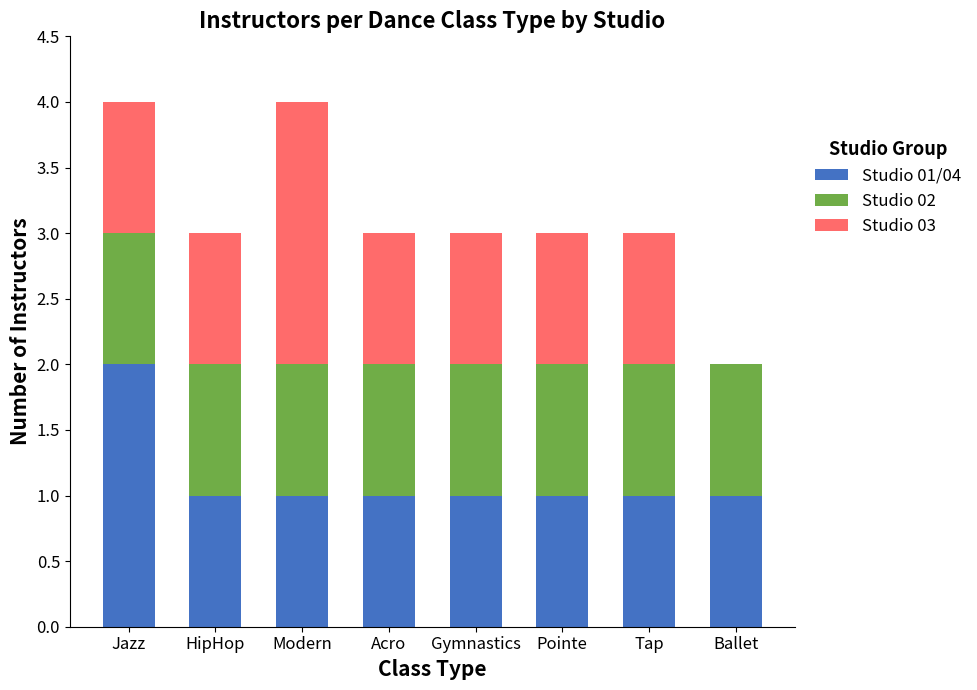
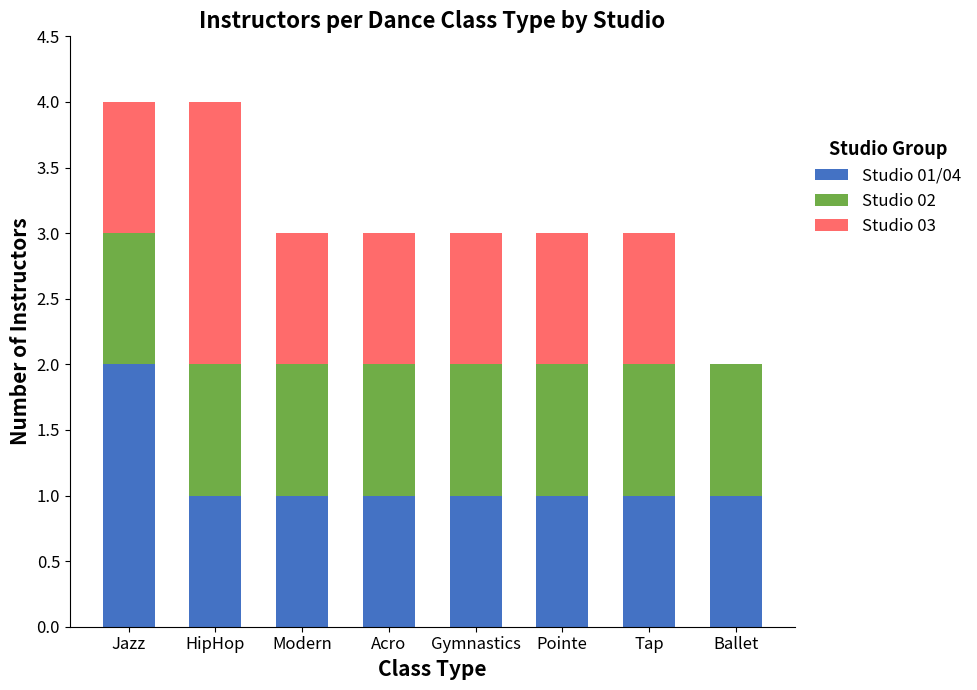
Studio 03, HipHop: 1 -> 2
Studio 03, Modern: 2 -> 1
